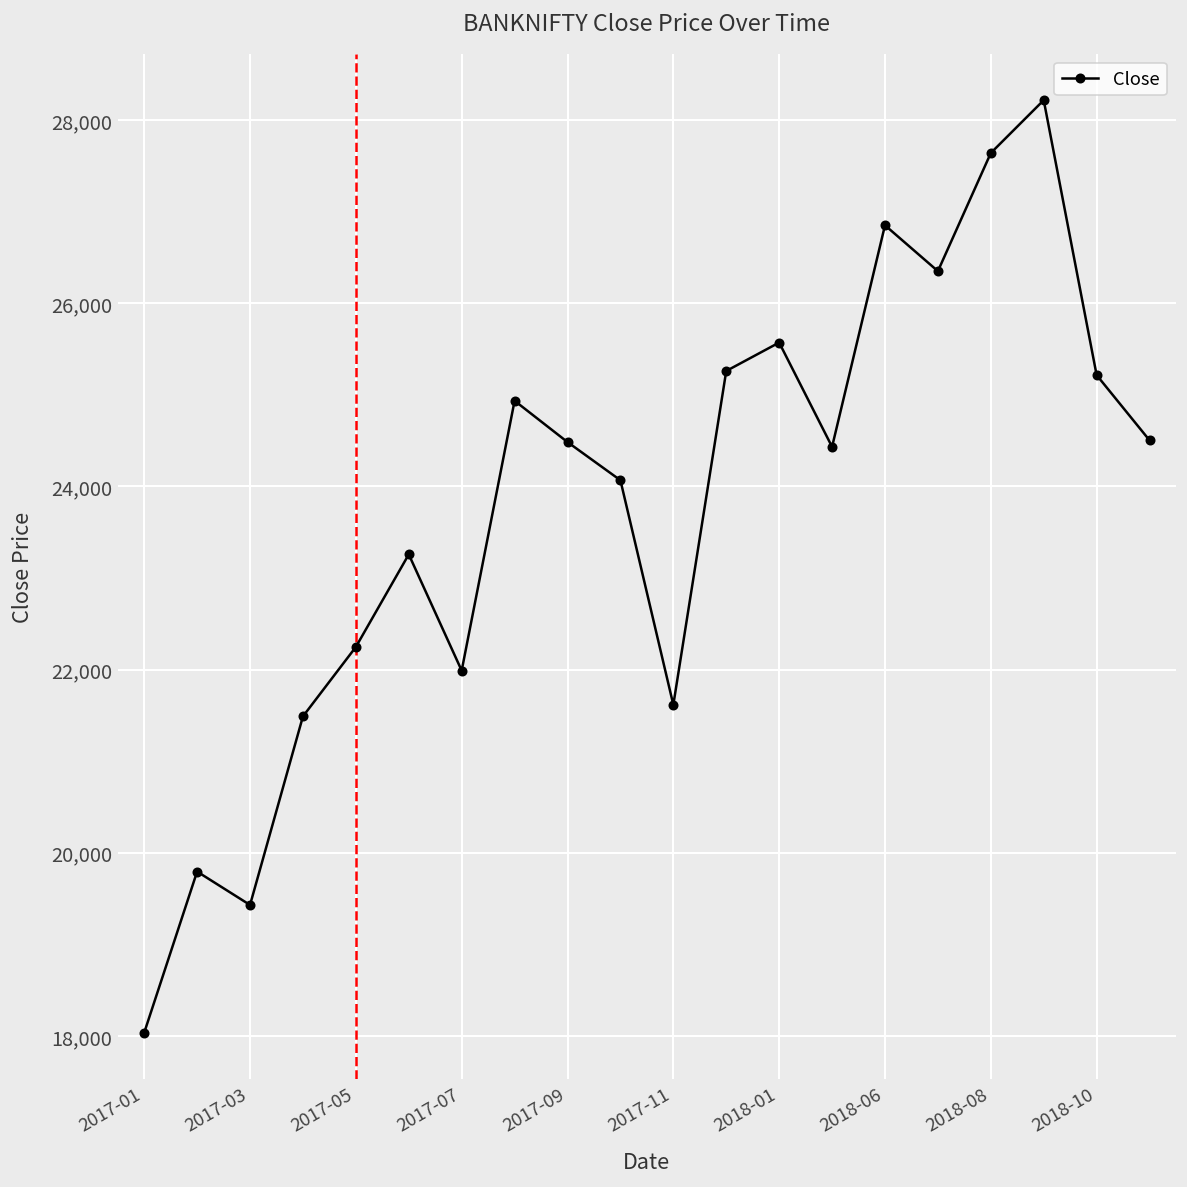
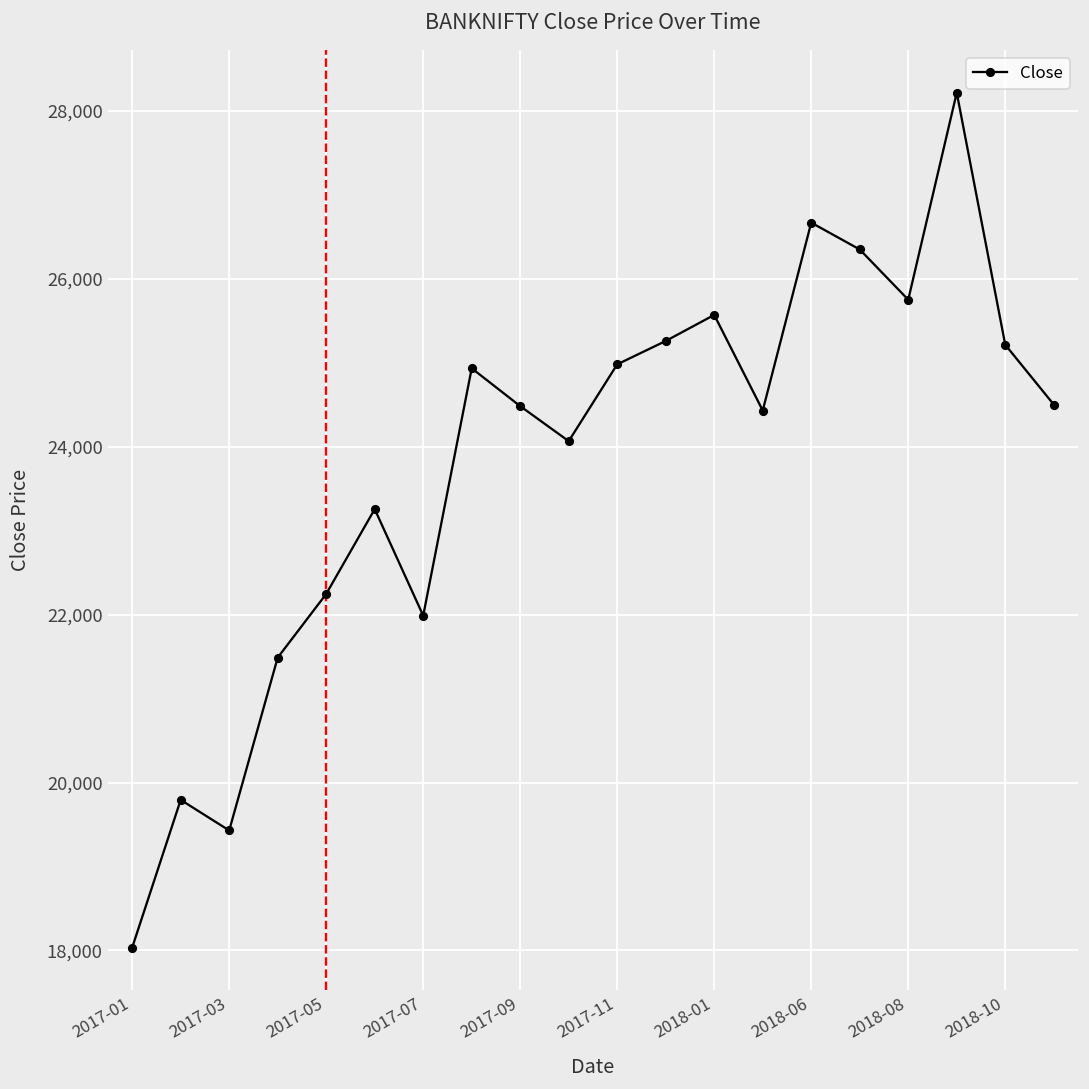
2017-11: 21,600 -> 25,000
2018-06: 26,900 -> 26,700
2018-08: 27,600 -> 25,800
